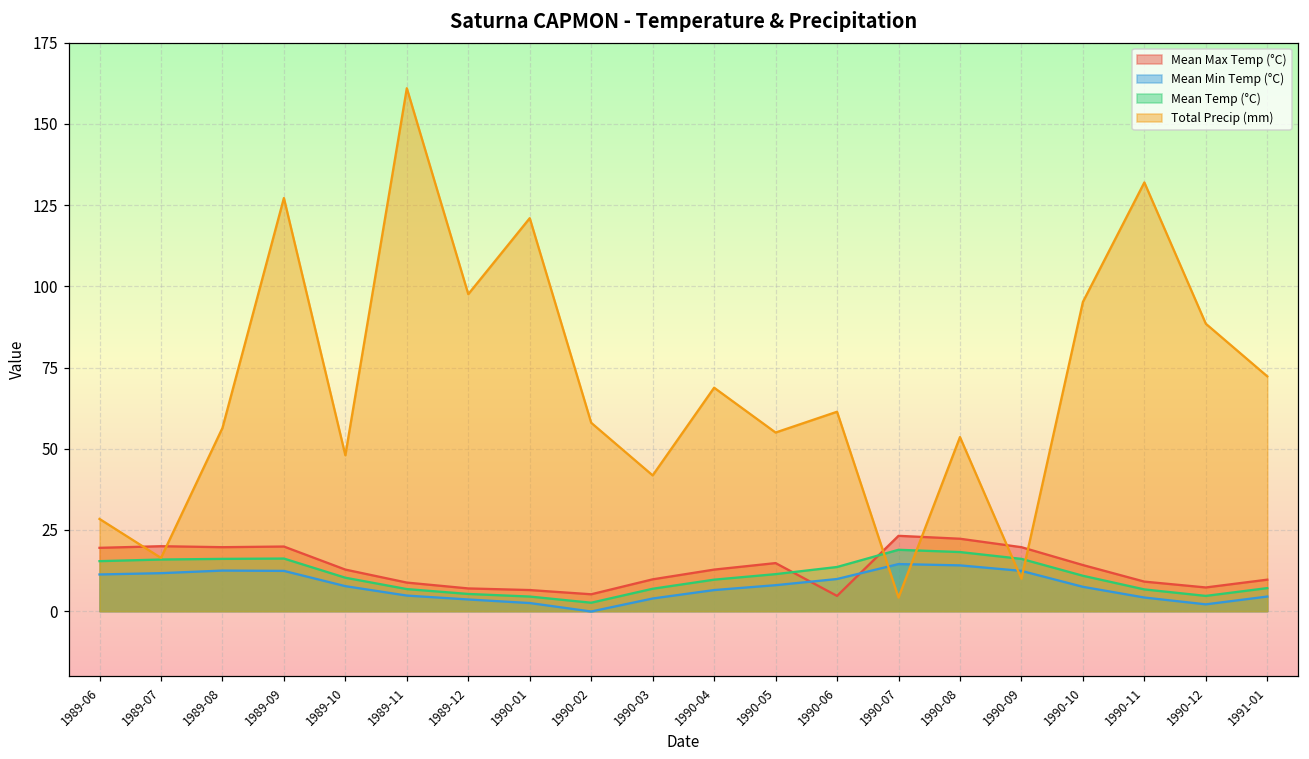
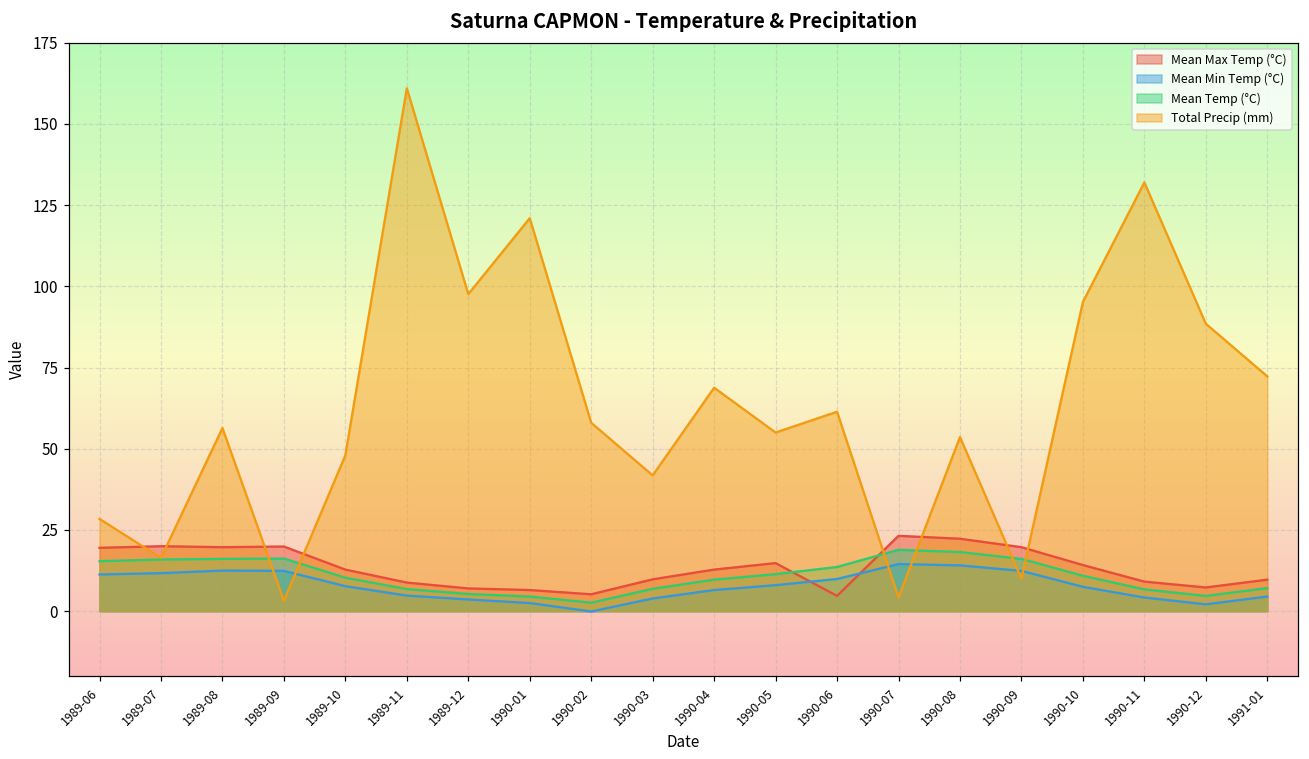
Total Precip (mm), 1989-09: 127 -> 3
